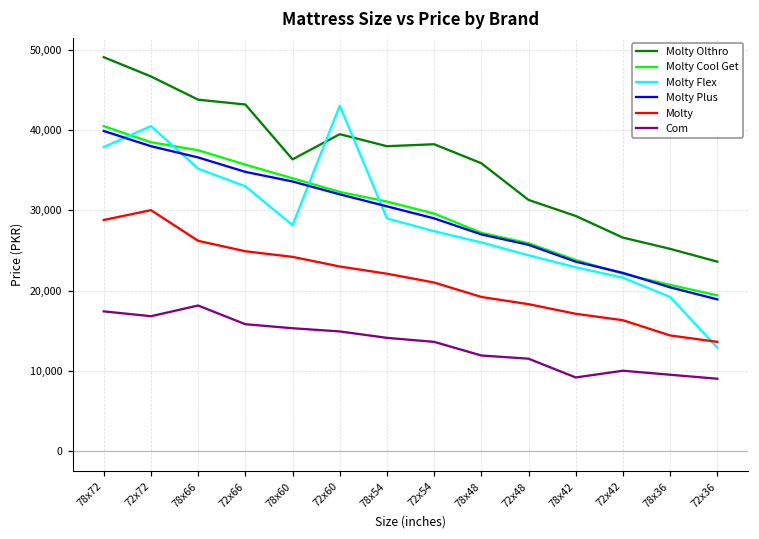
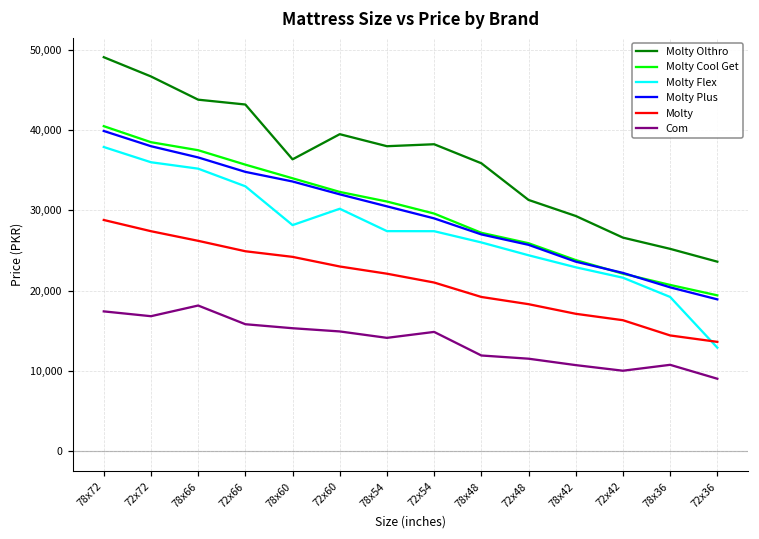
Molty Flex, 72x72: 41,000 -> 36,000
Molty, 72x72: 30,000 -> 27,000
Molty Flex, 72x60: 43,000 -> 30,000
Molty Flex, 78x54: 29,000 -> 27,000
Com, 72x54: 14,000 -> 15,000
Com, 78x42: 9,000 -> 11,000
Com, 78x36: 10,000 -> 11,000
